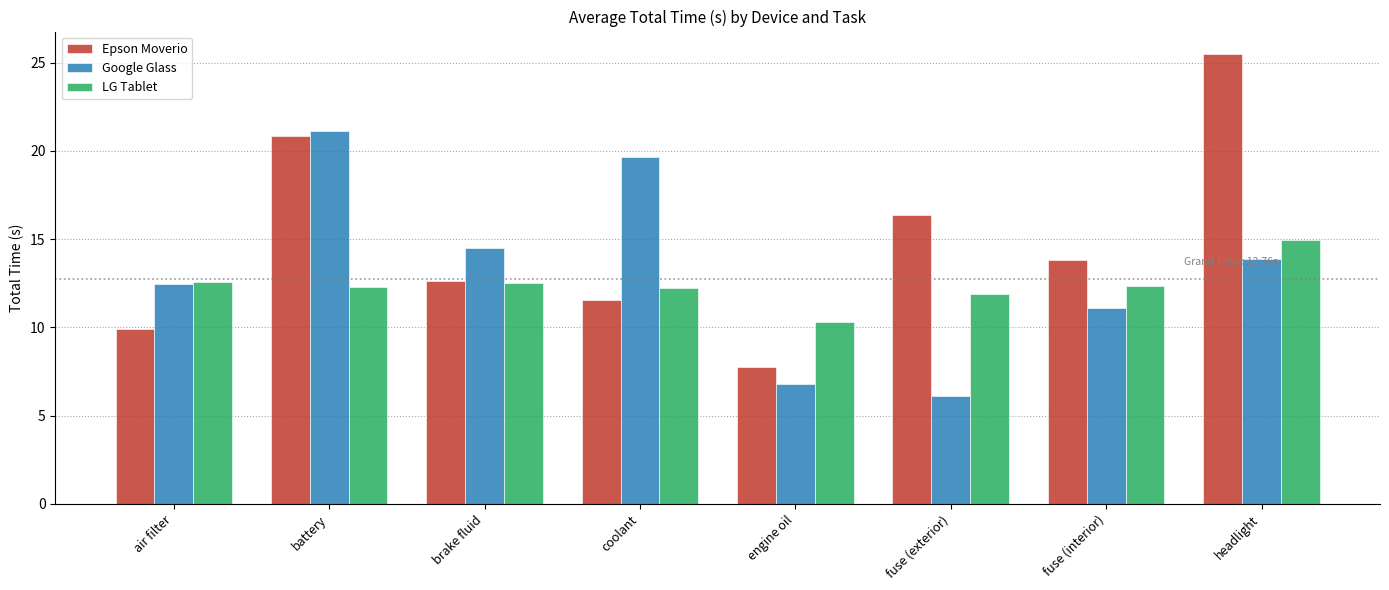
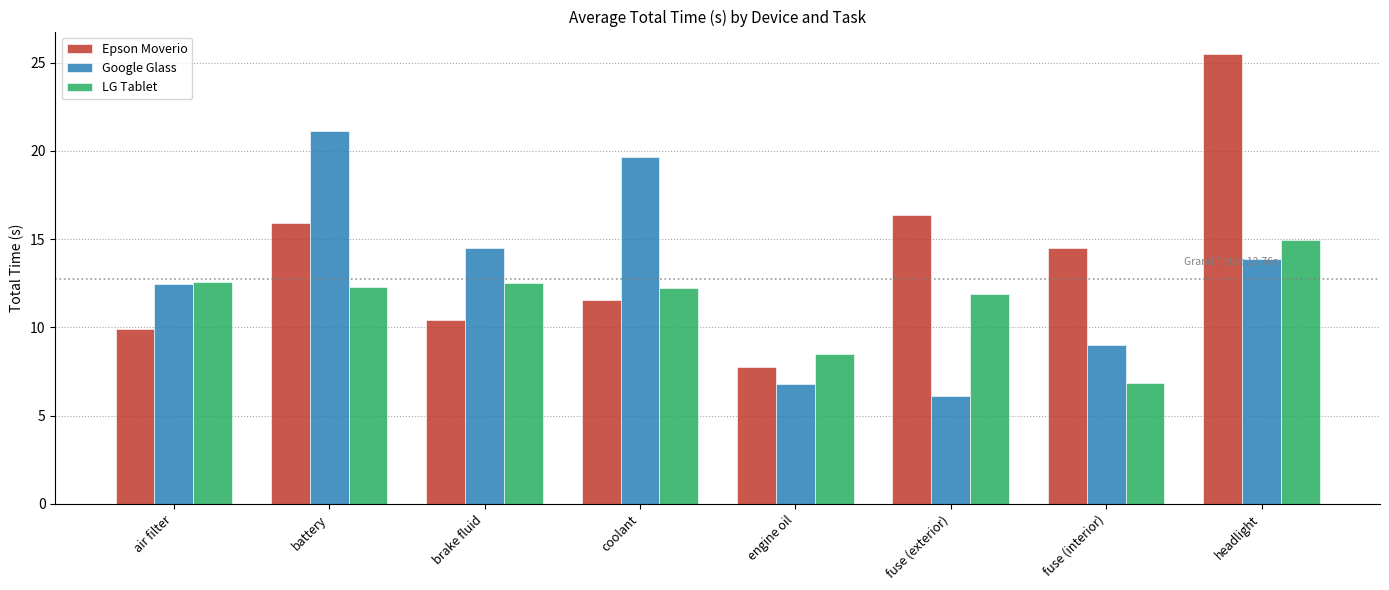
Epson Moverio, battery: 20.8 -> 15.9
Epson Moverio, brake fluid: 12.6 -> 10.4
LG Tablet, engine oil: 10.3 -> 8.5
Epson Moverio, fuse (interior): 13.8 -> 14.5
Google Glass, fuse (interior): 11.1 -> 9.0
LG Tablet, fuse (interior): 12.4 -> 6.8
